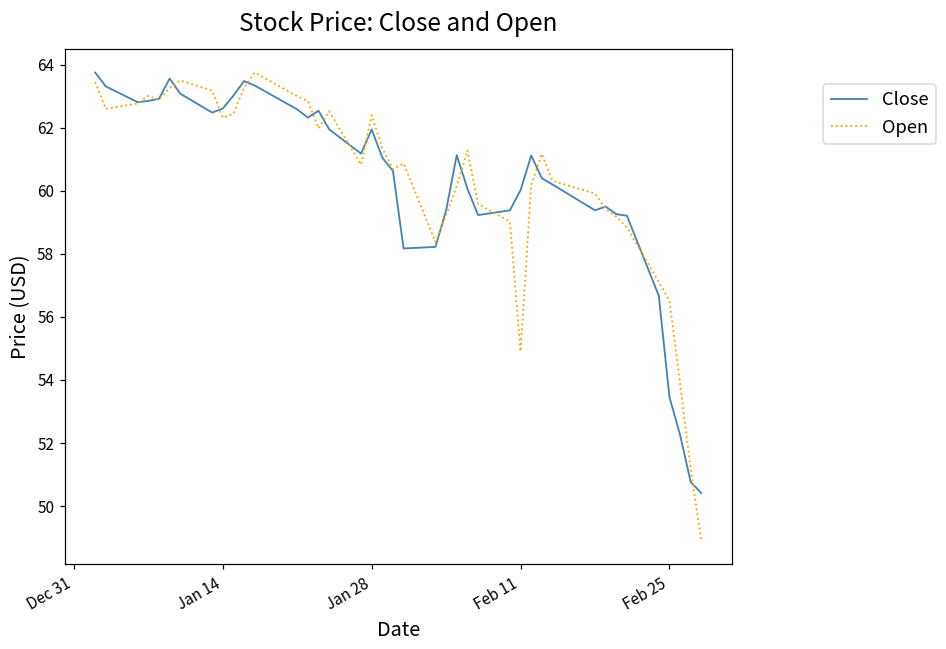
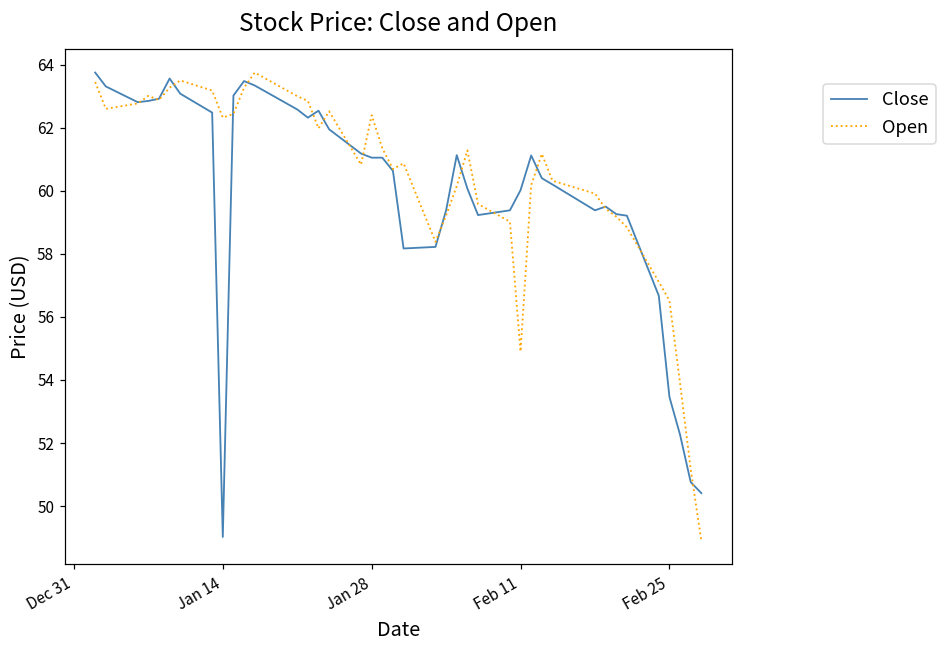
Close, Jan 14: 62.6 -> 49.0
Close, Jan 28: 61.9 -> 61.0
